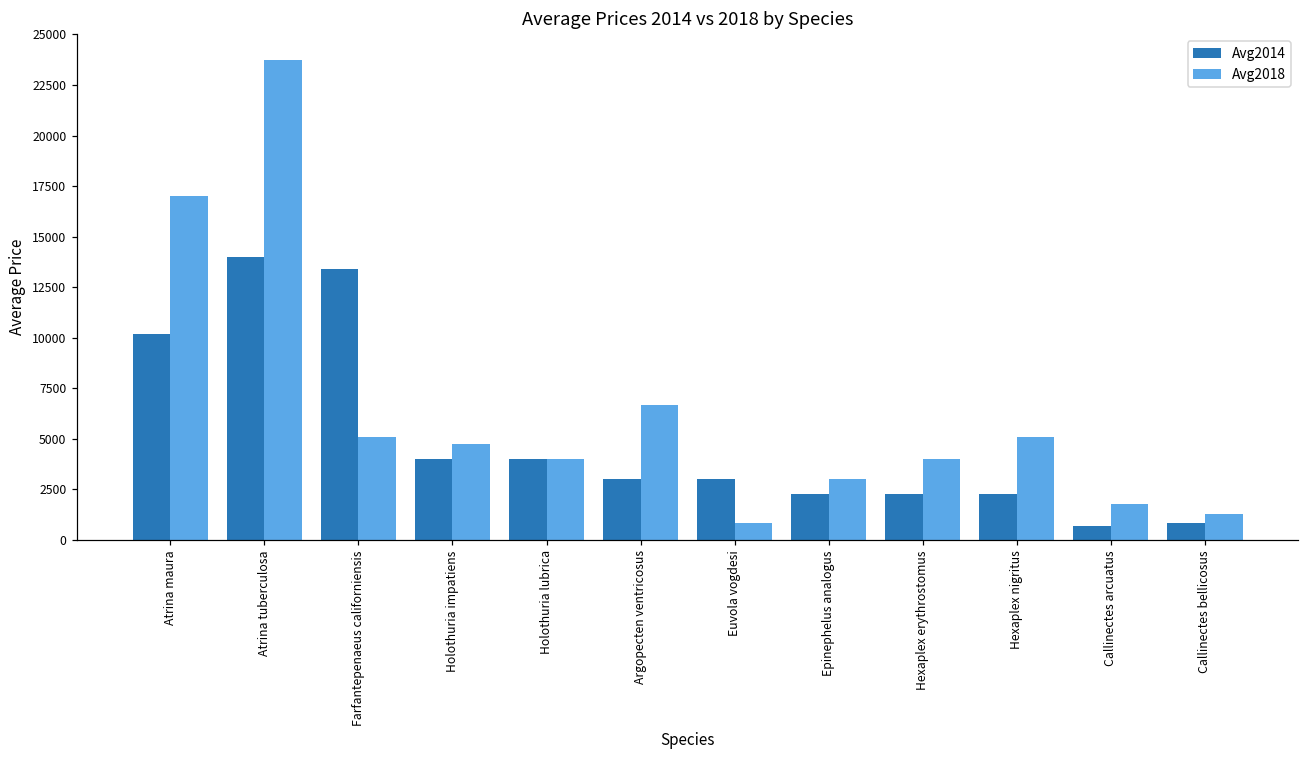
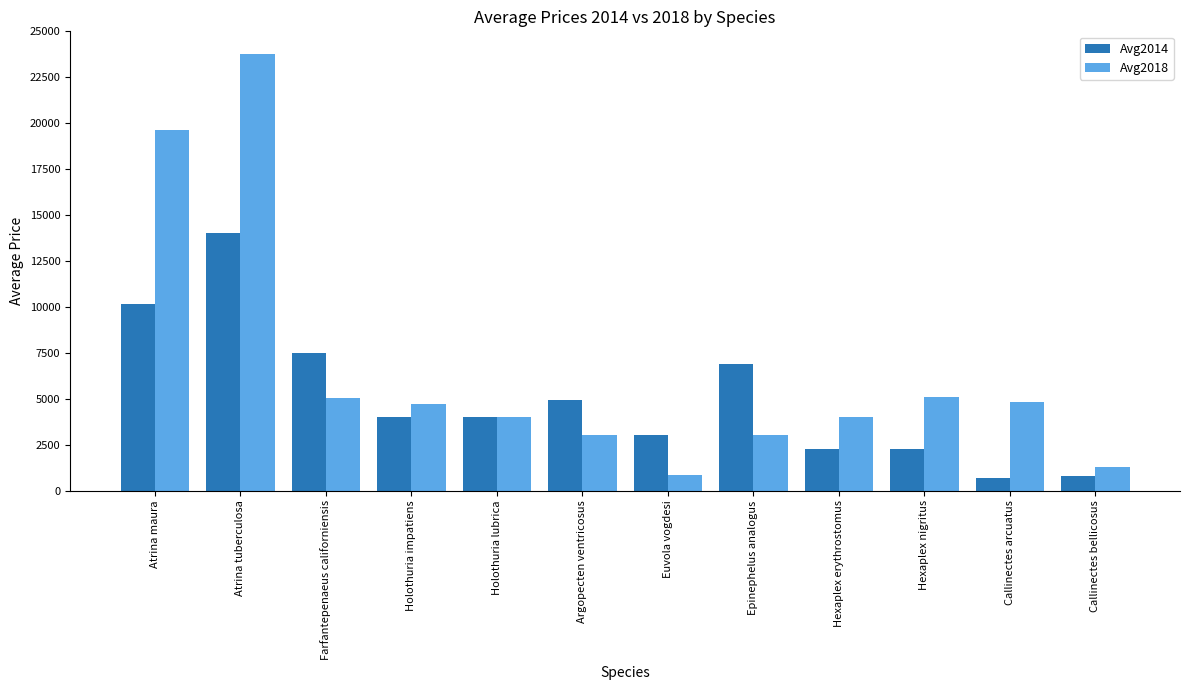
Avg2018, Atrina maura: 17000 -> 19600
Avg2014, Farfantepenaeus californiensis: 13400 -> 7500
Avg2014, Argopecten ventricosus: 3000 -> 4900
Avg2018, Argopecten ventricosus: 6700 -> 3000
Avg2014, Epinephelus analogus: 2300 -> 6900
Avg2018, Callinectes arcuatus: 1800 -> 4800
